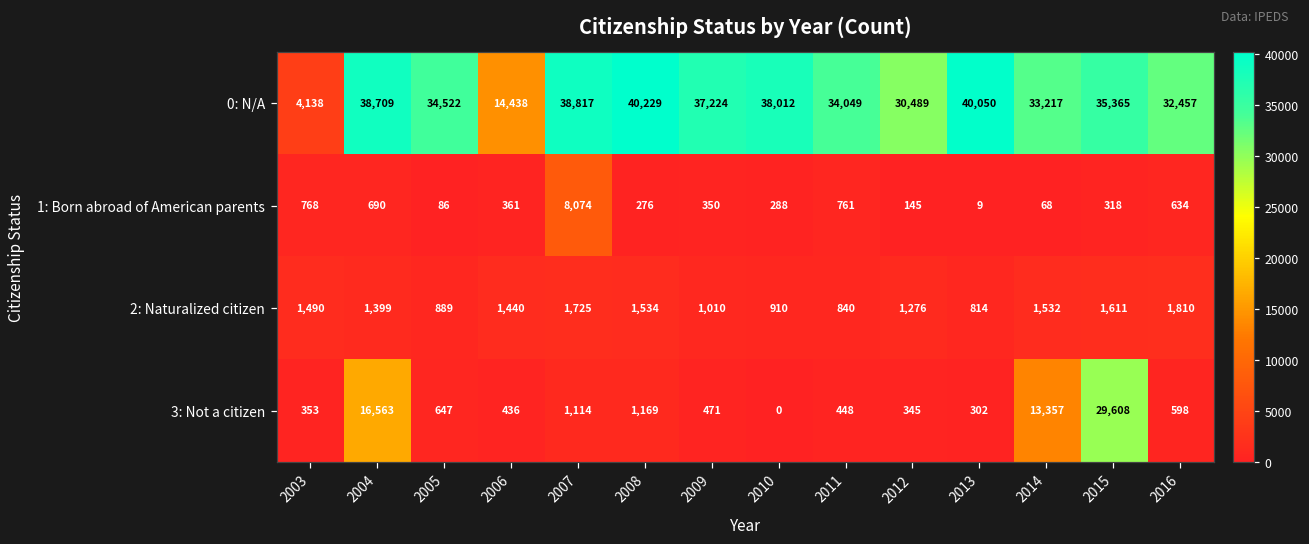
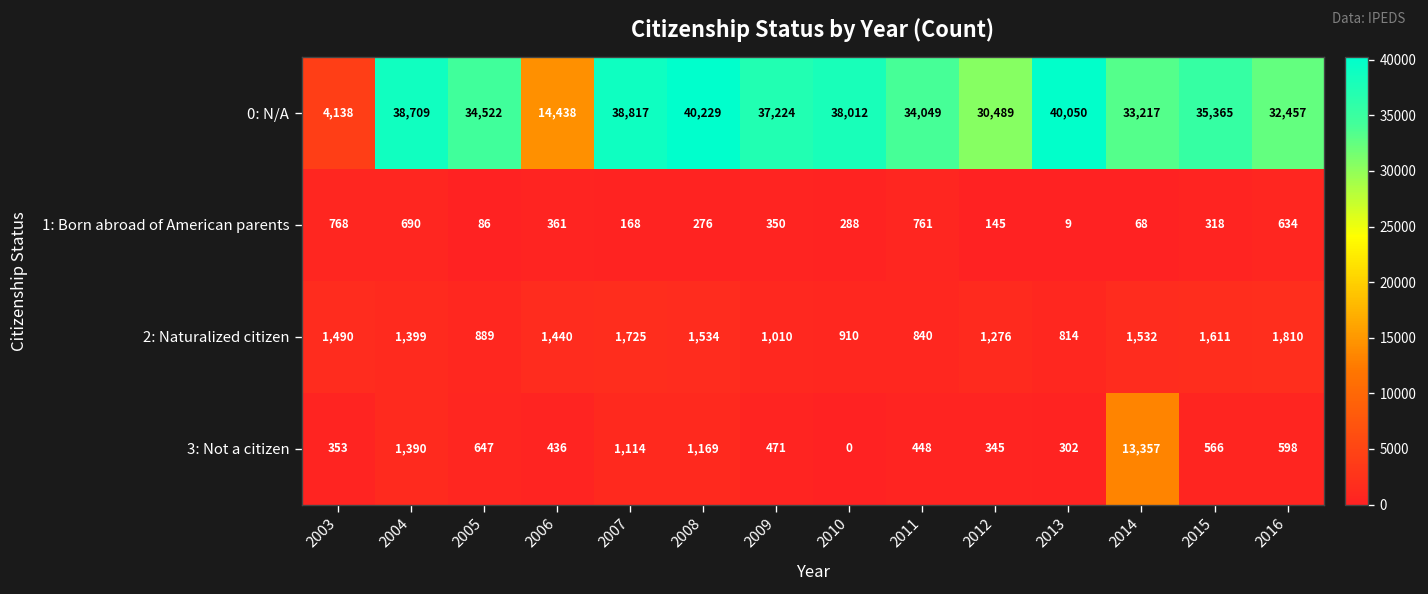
1: Born abroad of American parents, 2007: 8,074 -> 168
3: Not a citizen, 2004: 16,563 -> 1,390
3: Not a citizen, 2015: 29,608 -> 566
